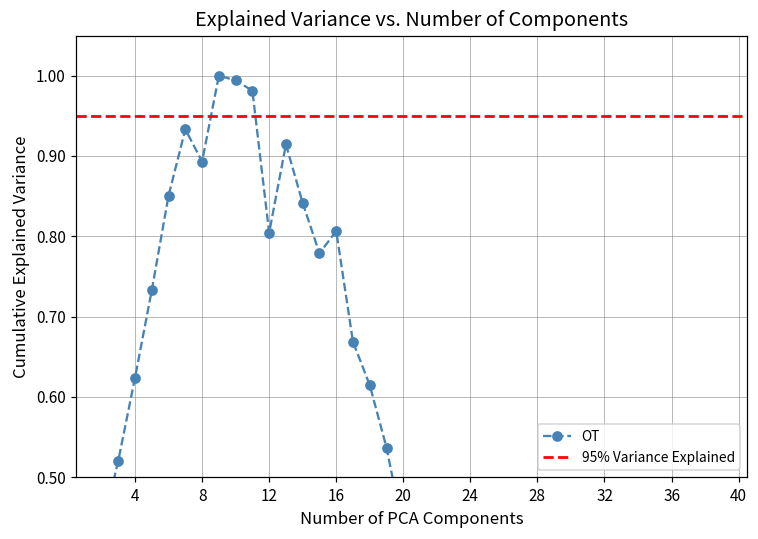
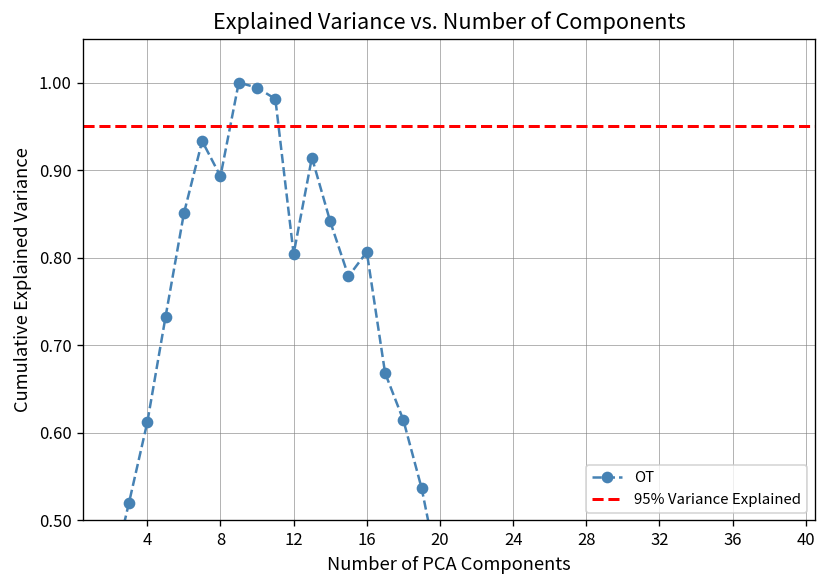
4: 0.62 -> 0.61
